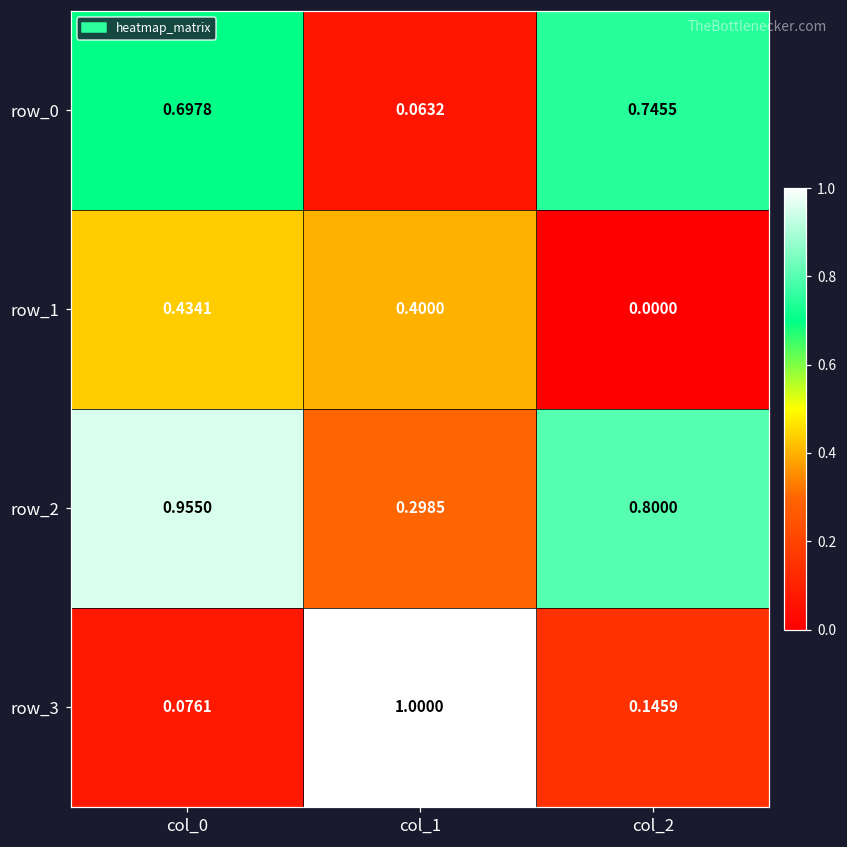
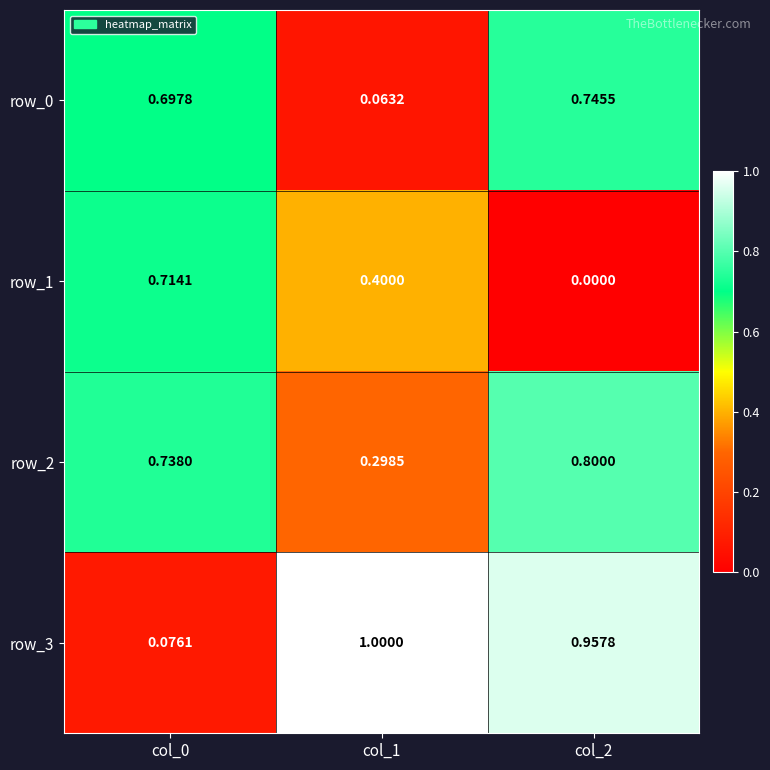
row_1, col_0: 0.4341 -> 0.7141
row_2, col_0: 0.9550 -> 0.7380
row_3, col_2: 0.1459 -> 0.9578
